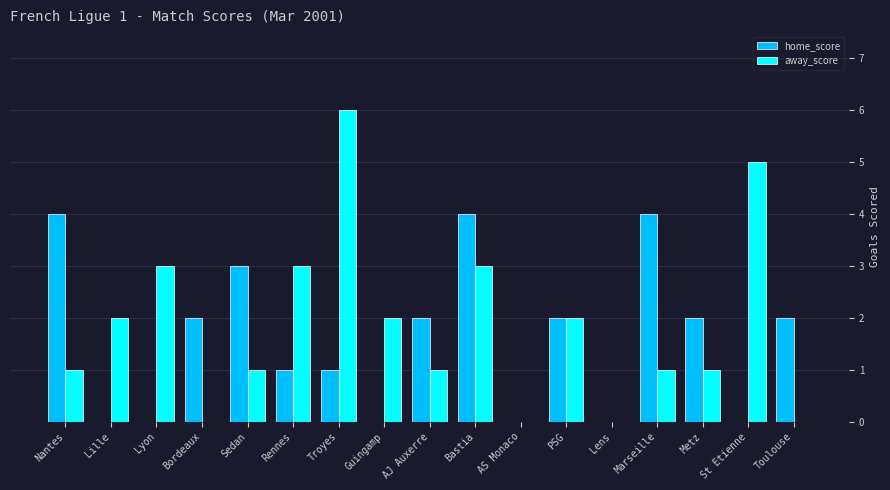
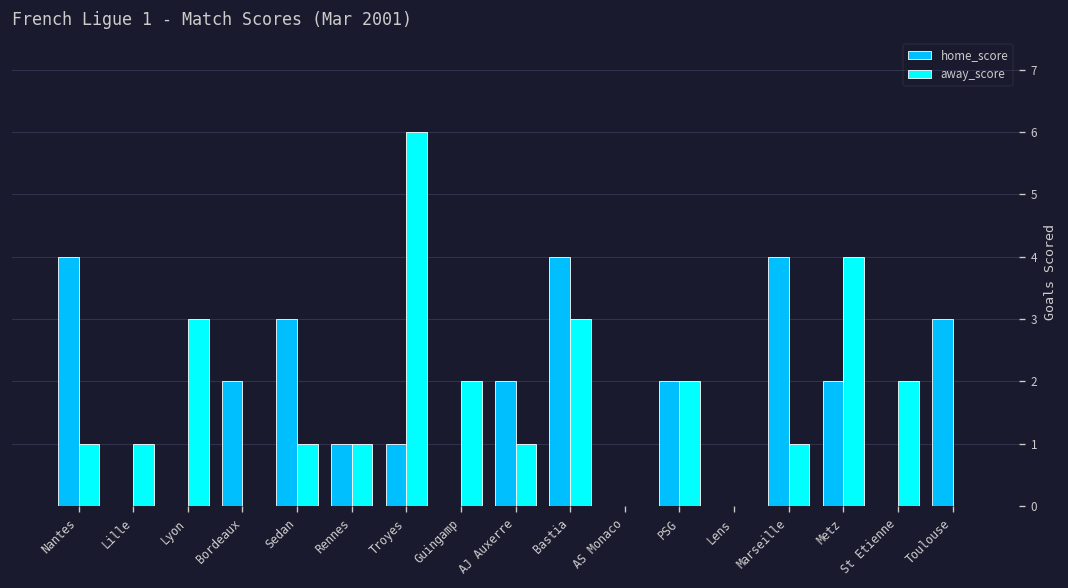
away_score, Lille: 2 -> 1
away_score, Rennes: 3 -> 1
away_score, Metz: 1 -> 4
away_score, St Etienne: 5 -> 2
home_score, Toulouse: 2 -> 3
